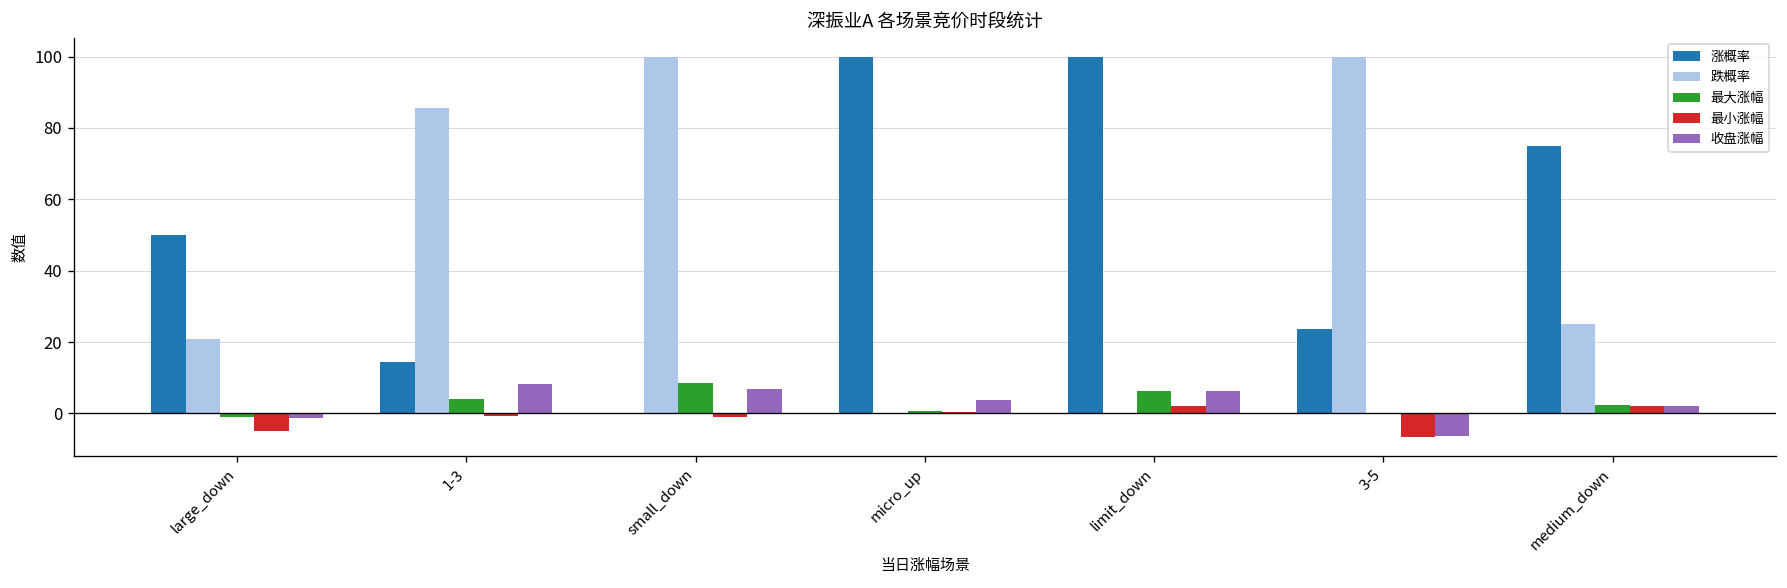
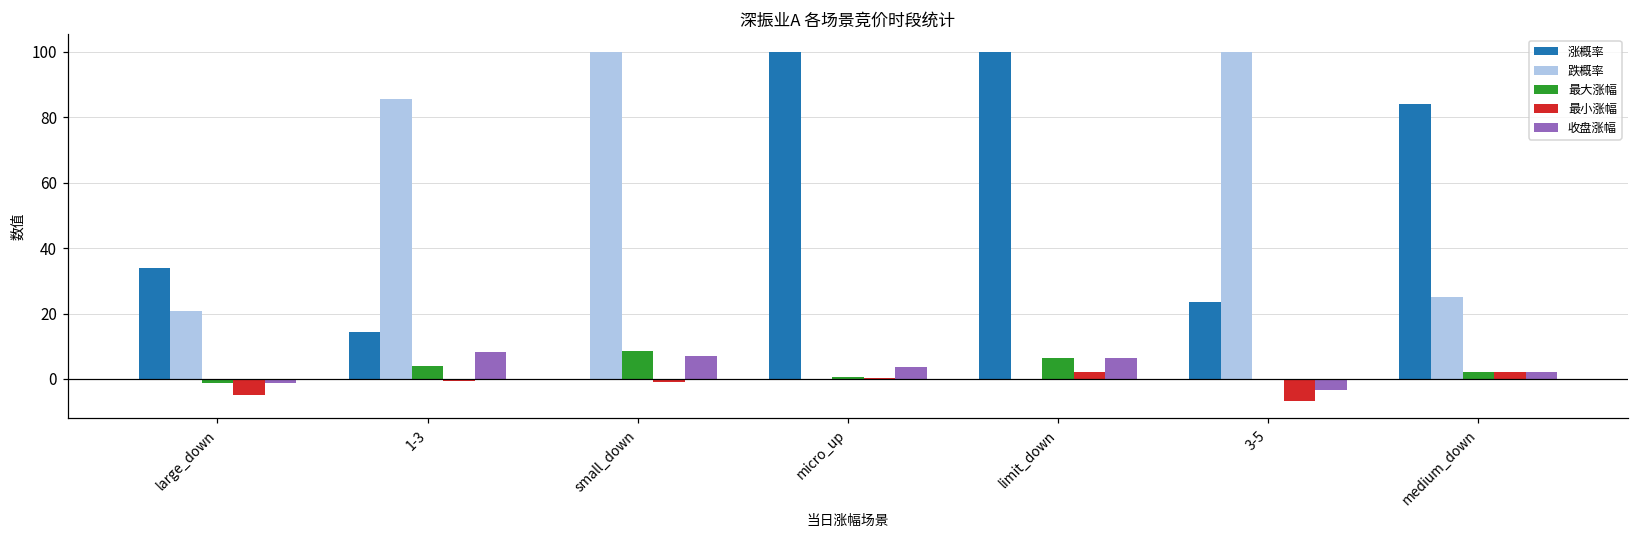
涨概率, large_down: 50 -> 34
收盘涨幅, 3-5: -6 -> -3
涨概率, medium_down: 75 -> 84
